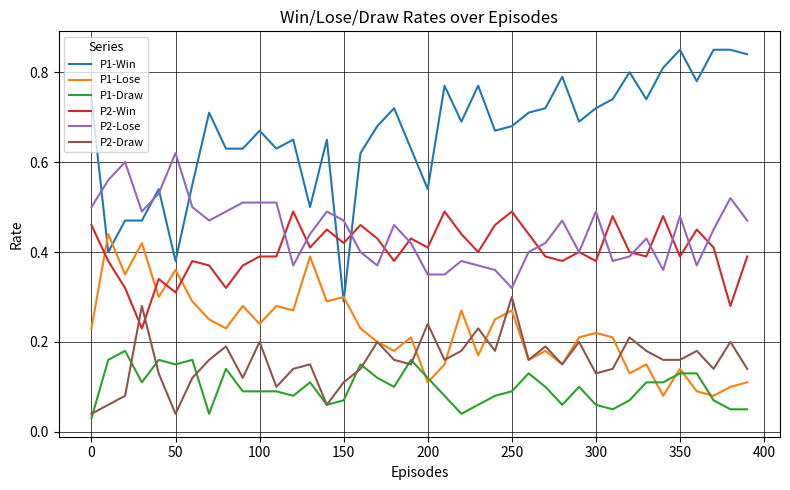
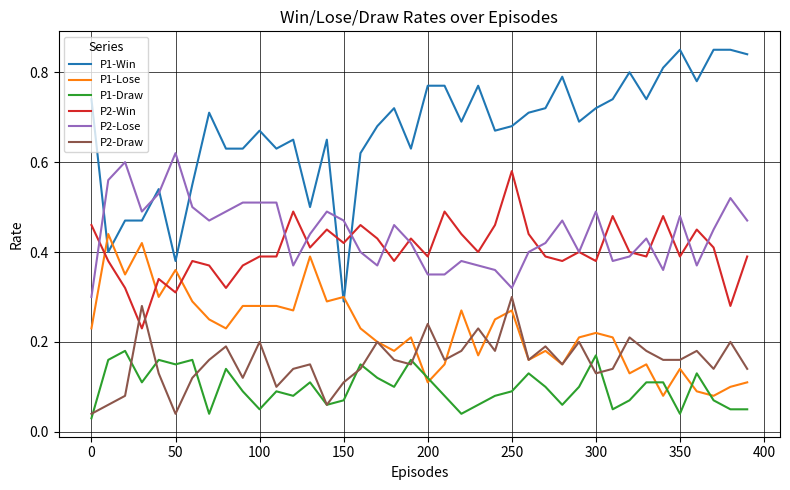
P2-Lose, 0: 0.5 -> 0.3
P1-Lose, 100: 0.24 -> 0.28
P1-Draw, 100: 0.09 -> 0.05
P1-Win, 200: 0.54 -> 0.77
P2-Win, 200: 0.41 -> 0.39
P2-Win, 250: 0.49 -> 0.58
P1-Draw, 300: 0.06 -> 0.17
P1-Draw, 350: 0.13 -> 0.04
